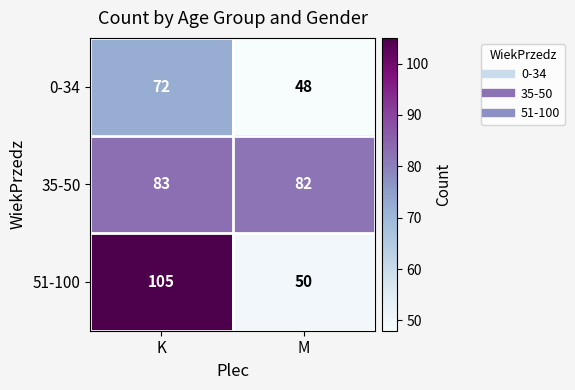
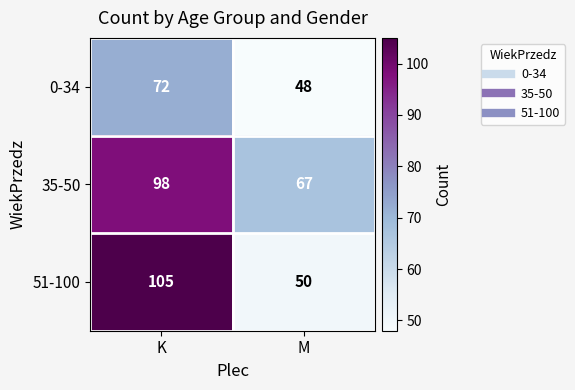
35-50, K: 83 -> 98
35-50, M: 82 -> 67
